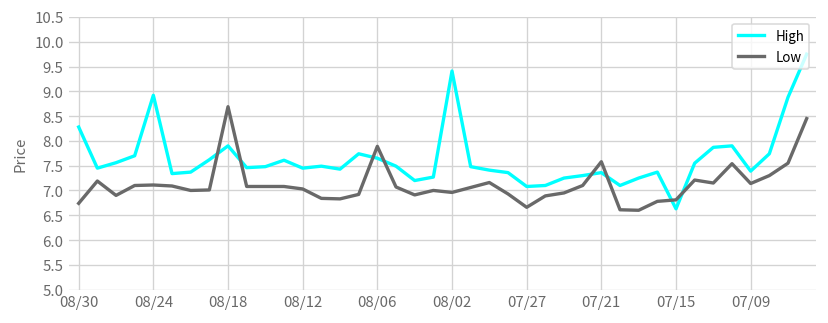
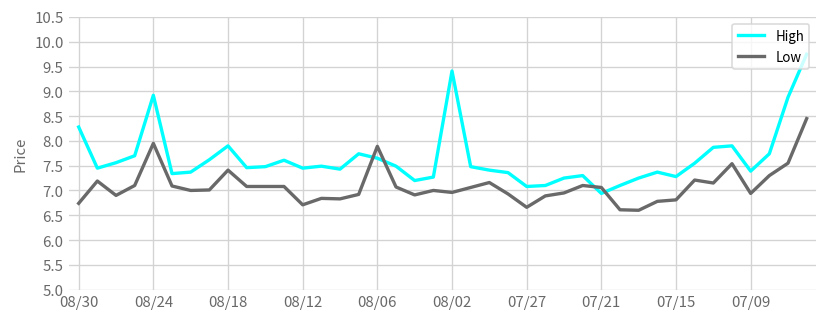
Low, 08/24: 7.1 -> 8.0
Low, 08/18: 8.7 -> 7.4
Low, 08/12: 7.0 -> 6.7
High, 07/21: 7.4 -> 6.9
Low, 07/21: 7.6 -> 7.1
High, 07/15: 6.6 -> 7.3
Low, 07/09: 7.1 -> 6.9
